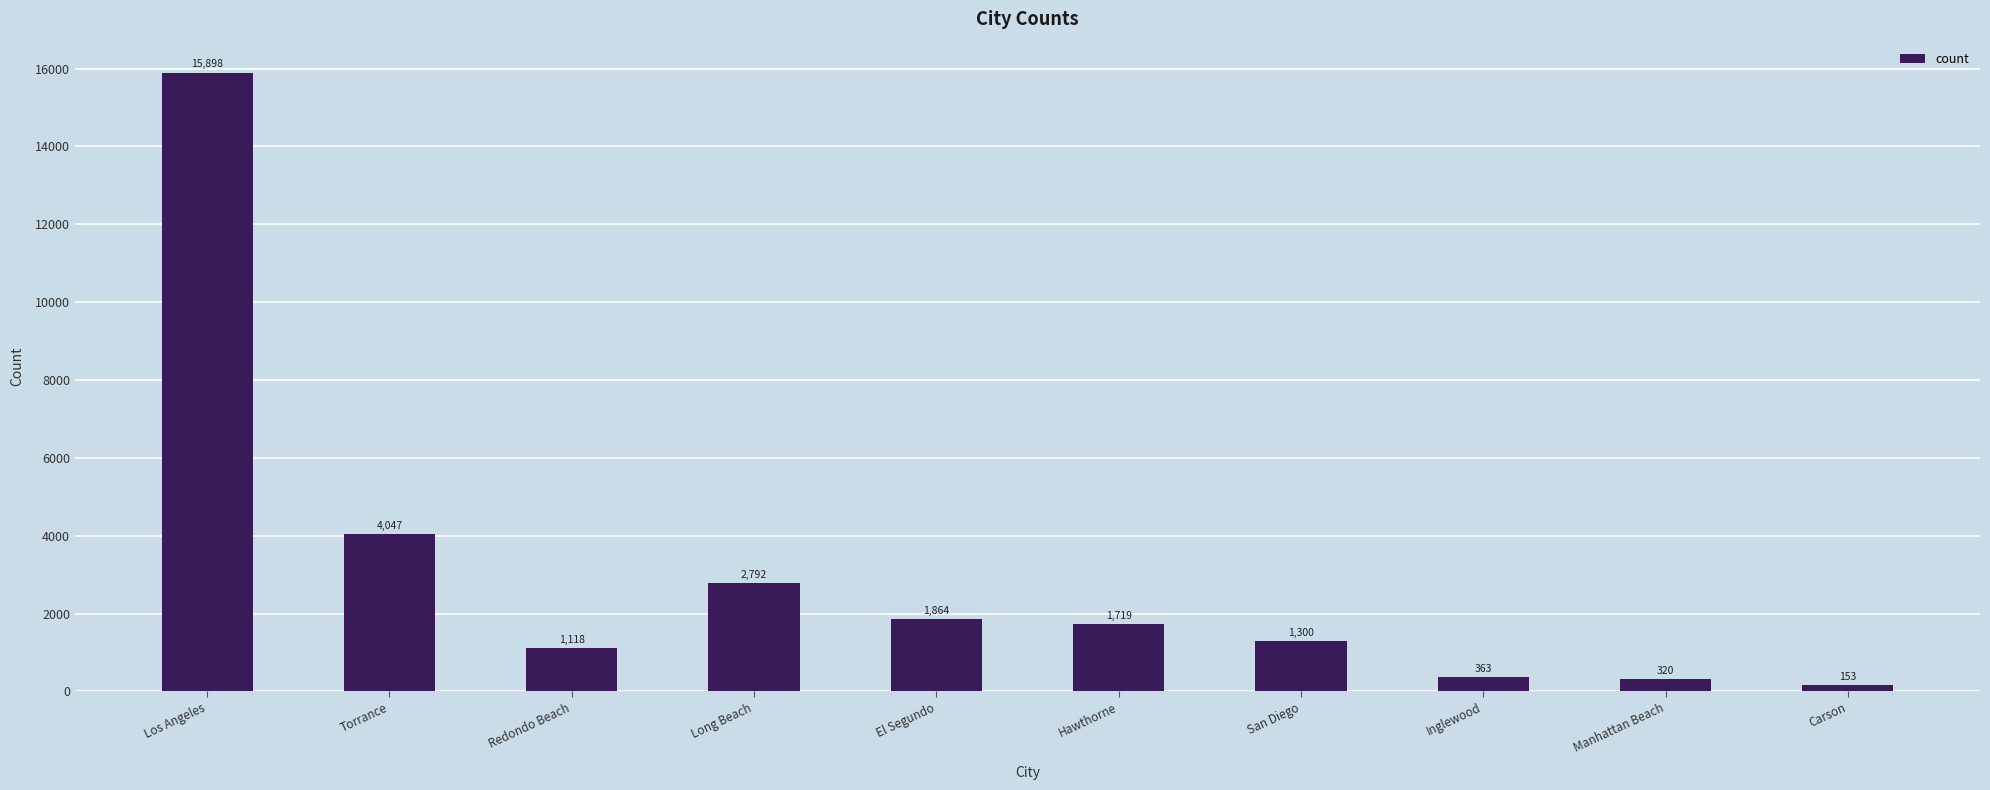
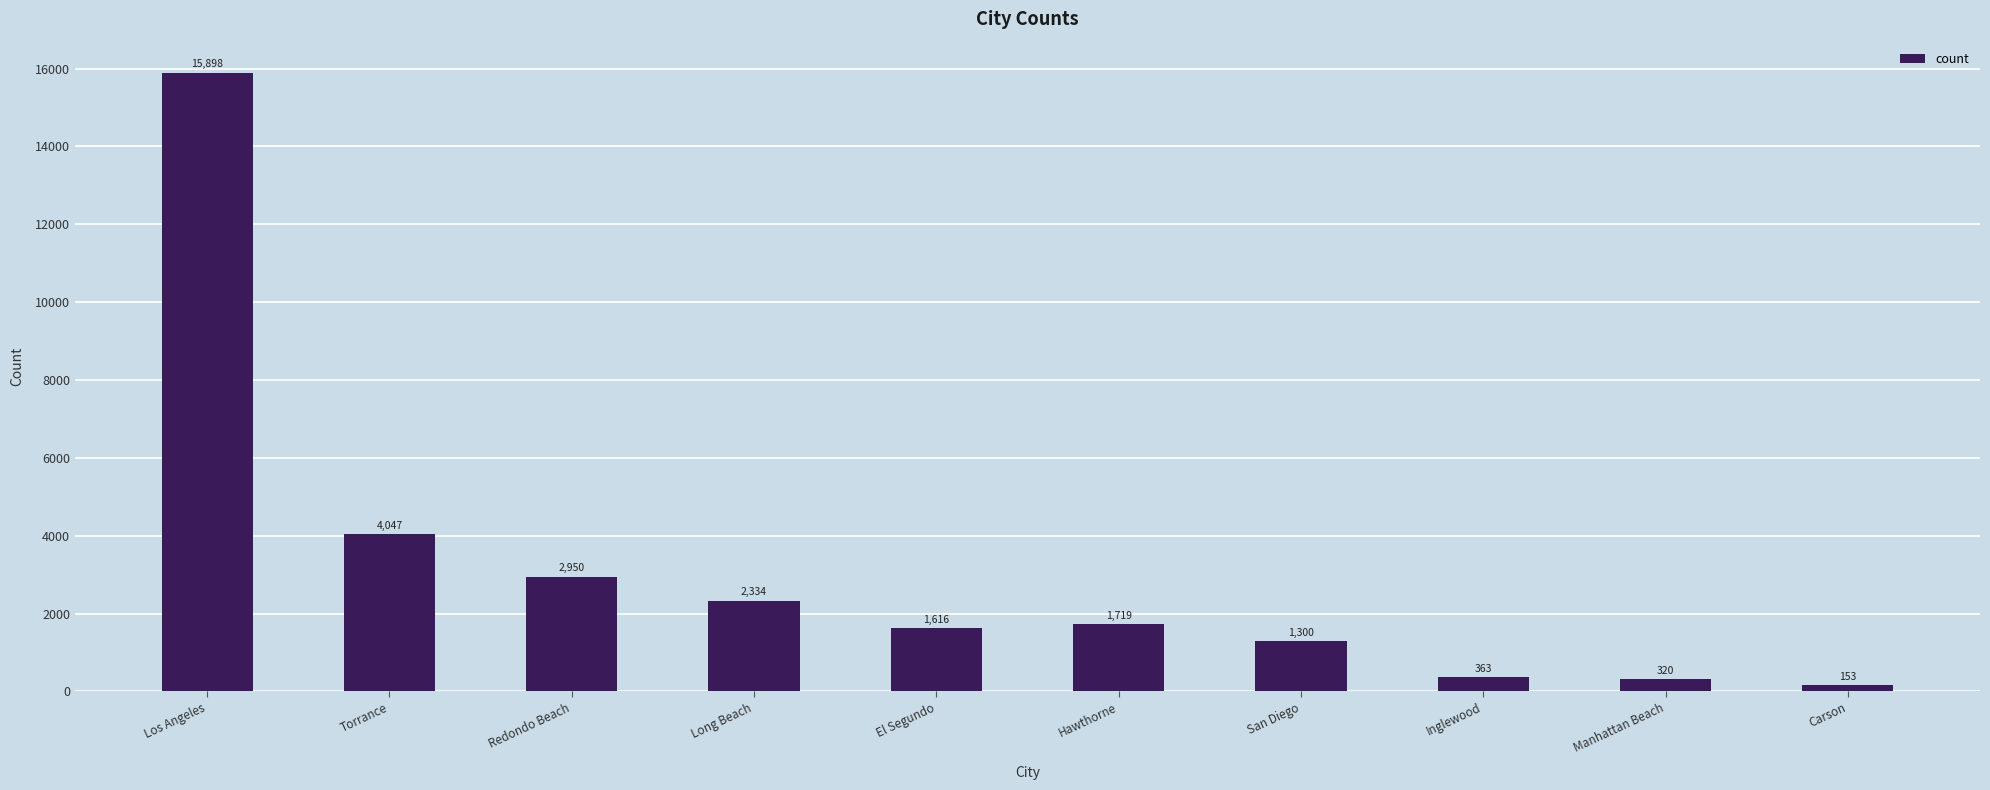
Redondo Beach: 1,118 -> 2,950
Long Beach: 2,792 -> 2,334
El Segundo: 1,864 -> 1,616
